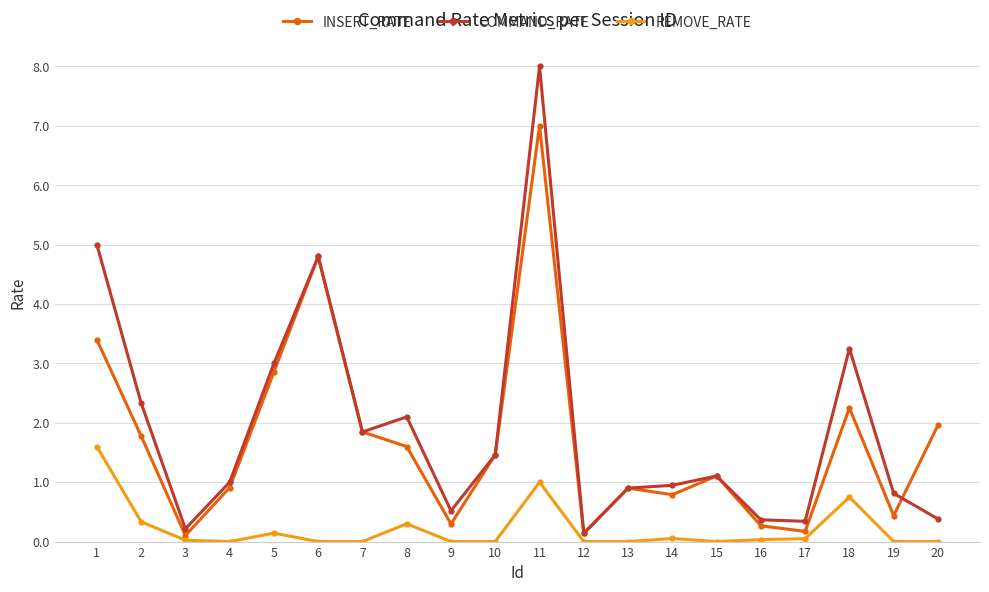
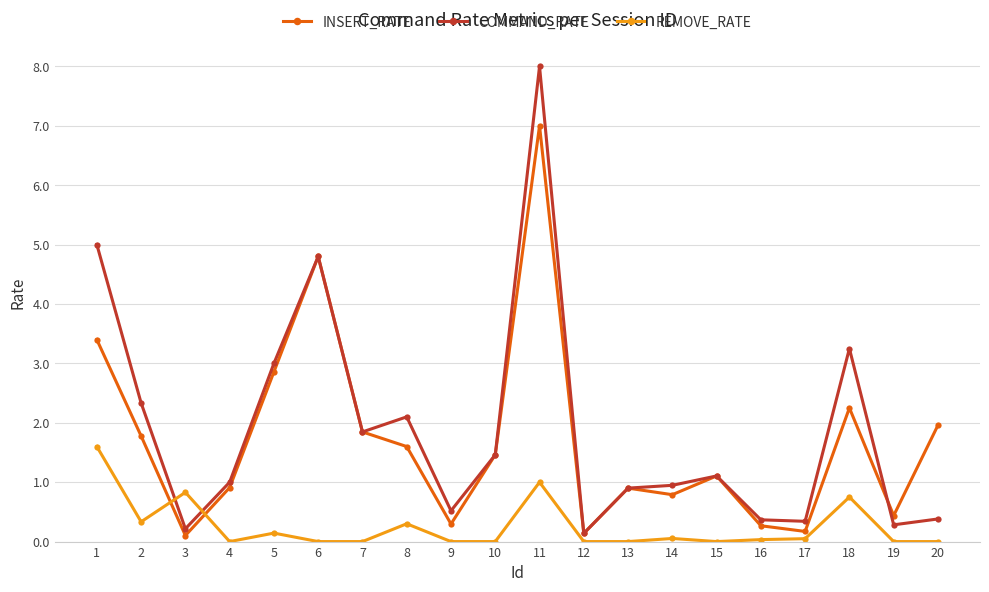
REMOVE_RATE, 3: 0.0 -> 0.8
COMMAND_RATE, 19: 0.8 -> 0.3
